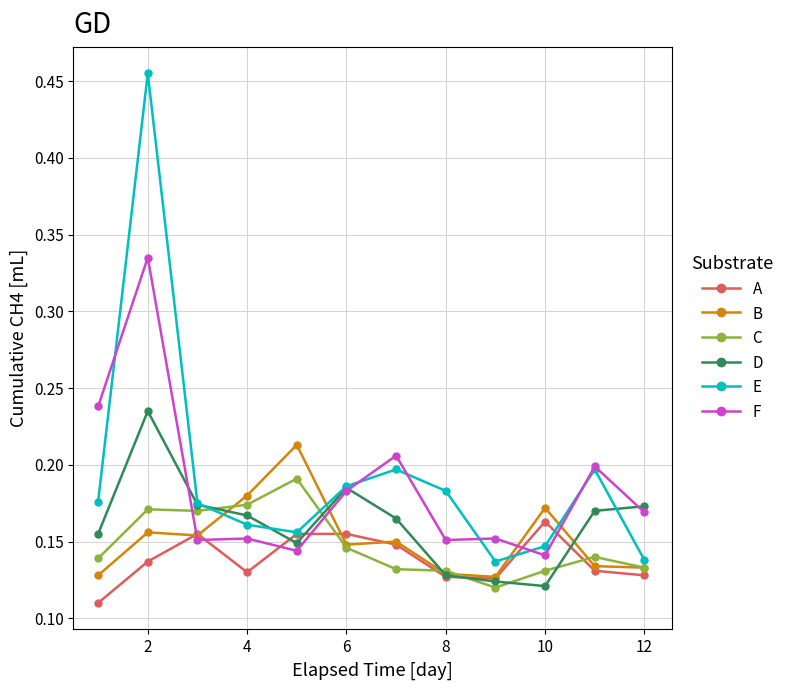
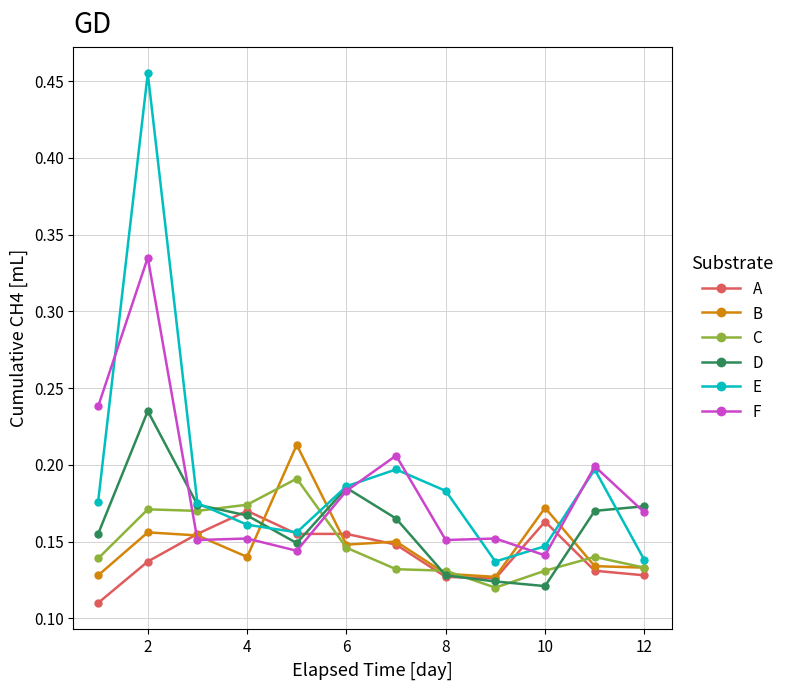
A, 4: 0.13 -> 0.17
B, 4: 0.18 -> 0.14
